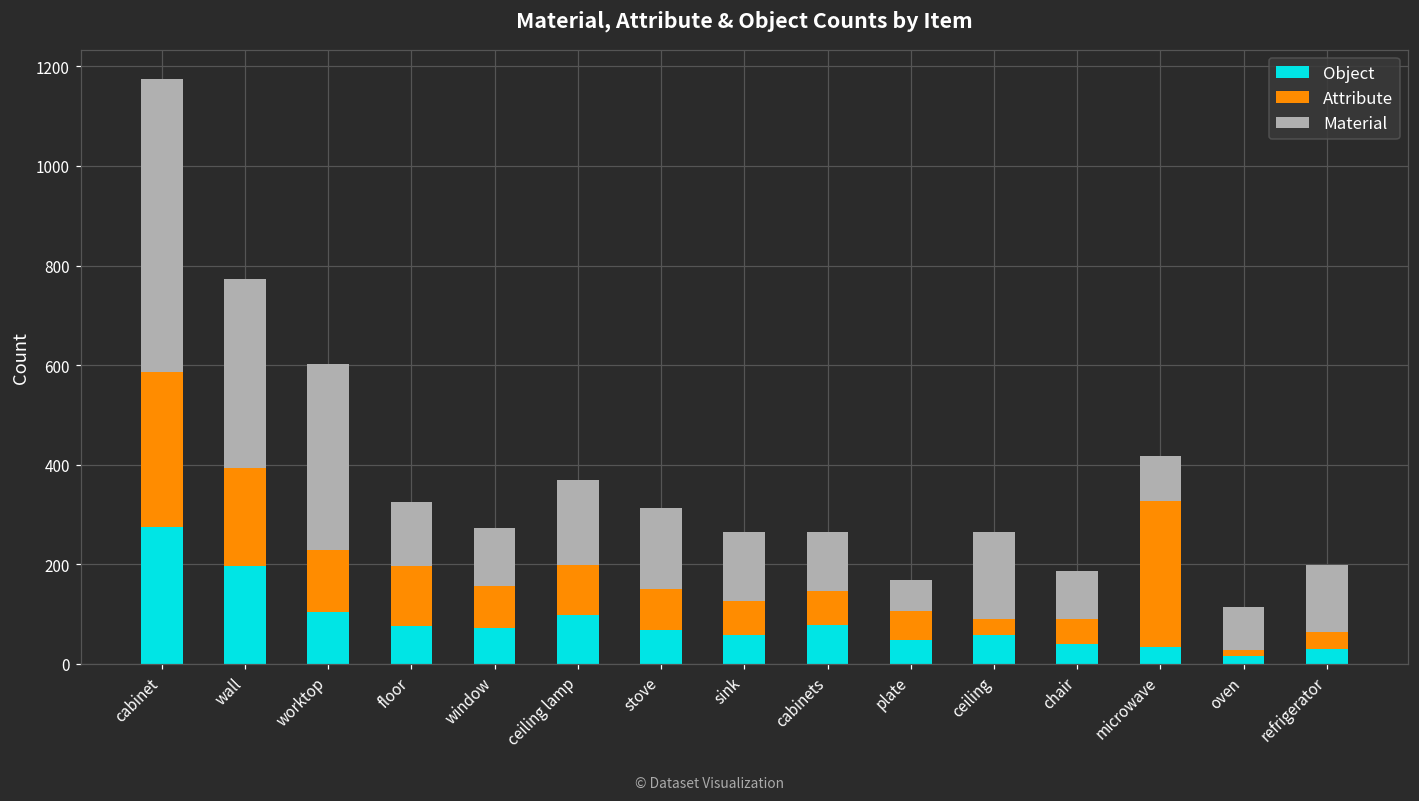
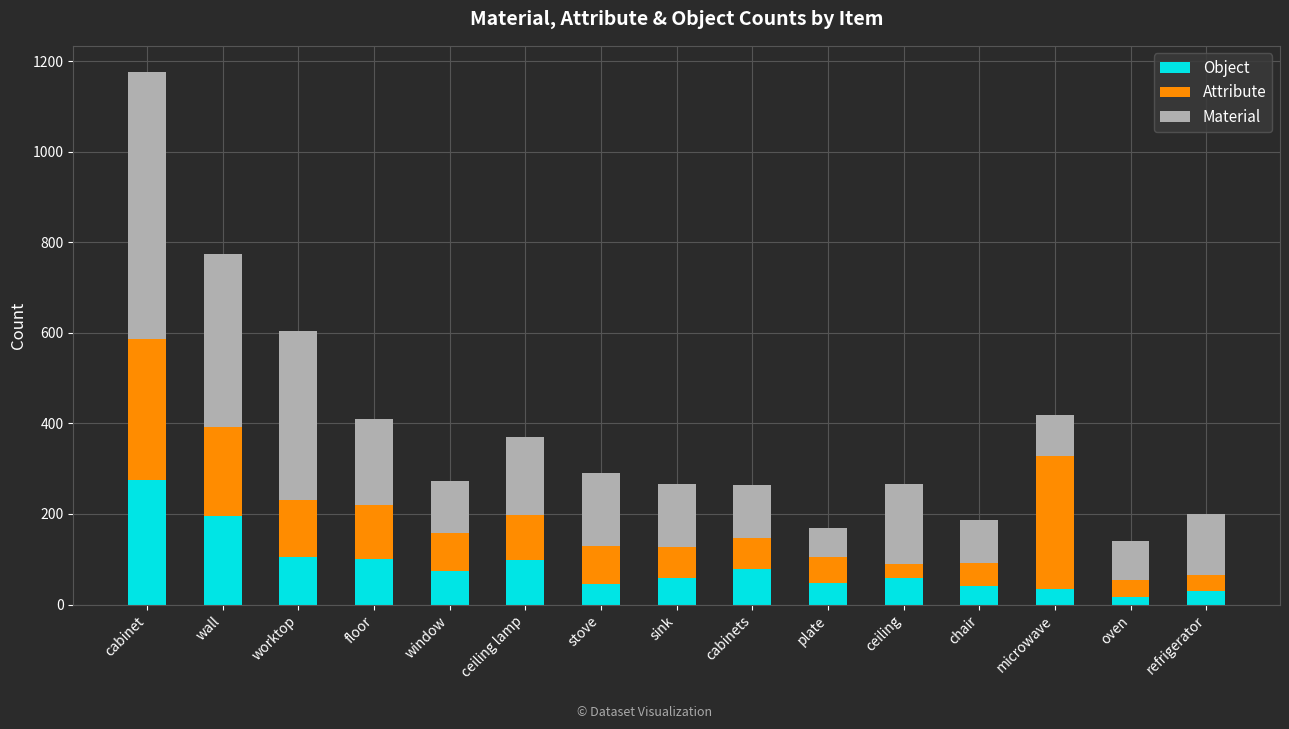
Object, floor: 80 -> 100
Material, floor: 130 -> 190
Object, stove: 70 -> 50
Attribute, oven: 10 -> 40
